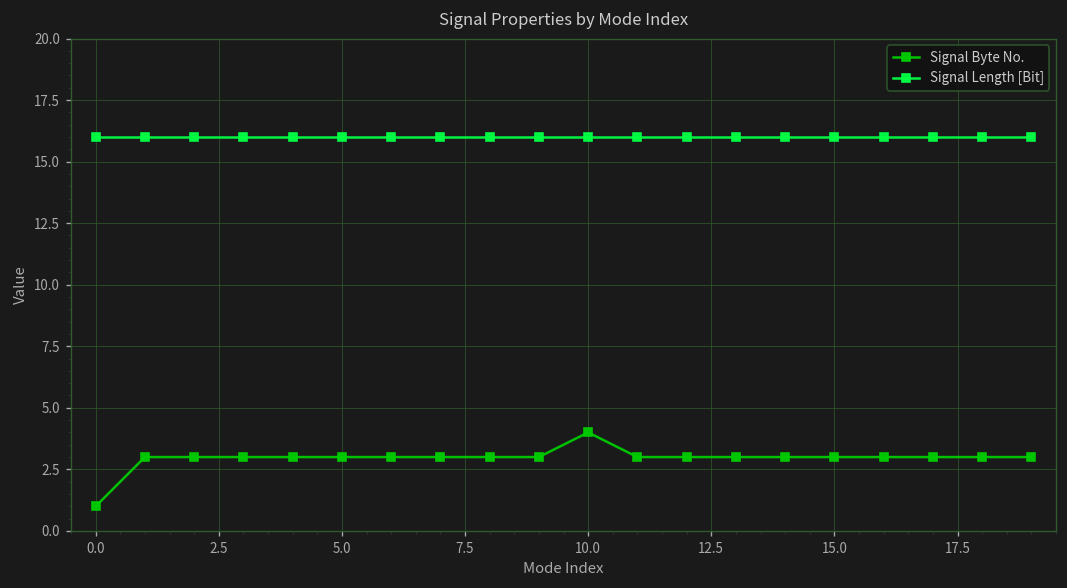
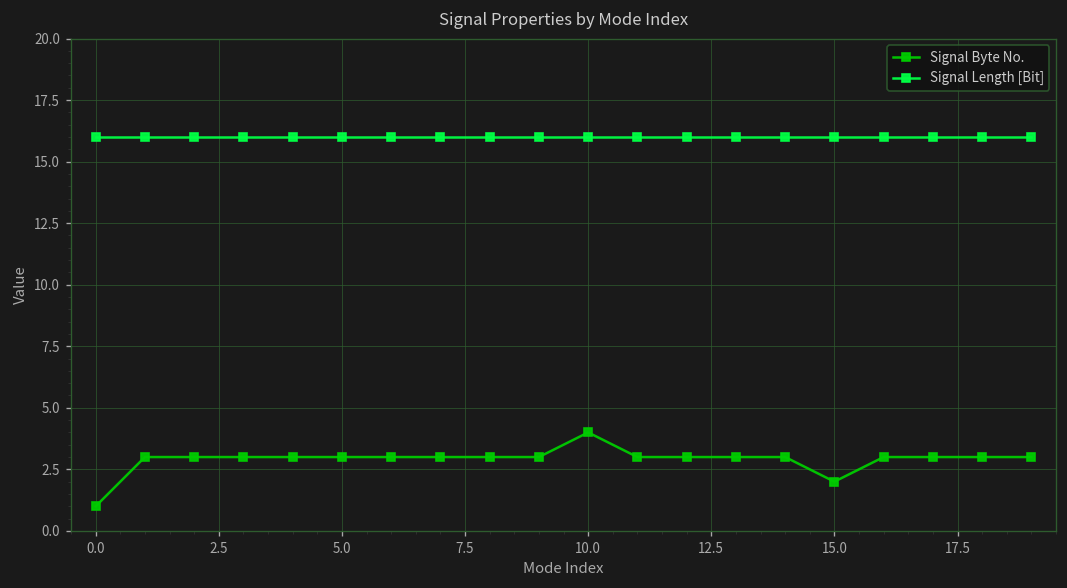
Signal Byte No., 15.0: 3 -> 2
